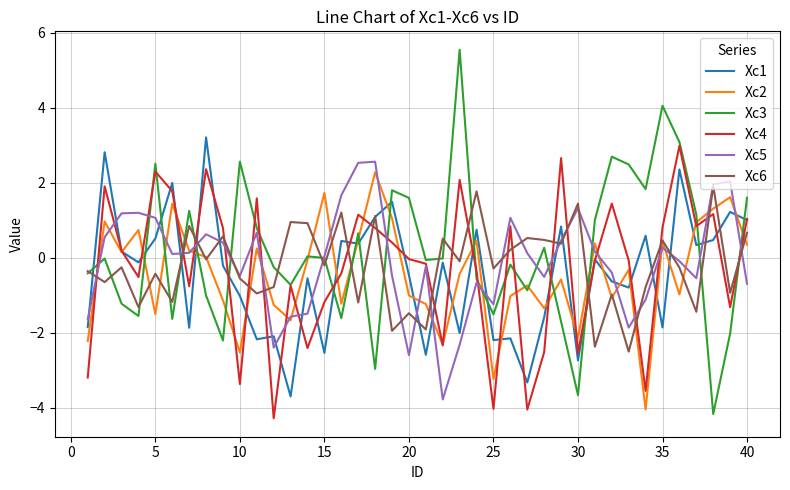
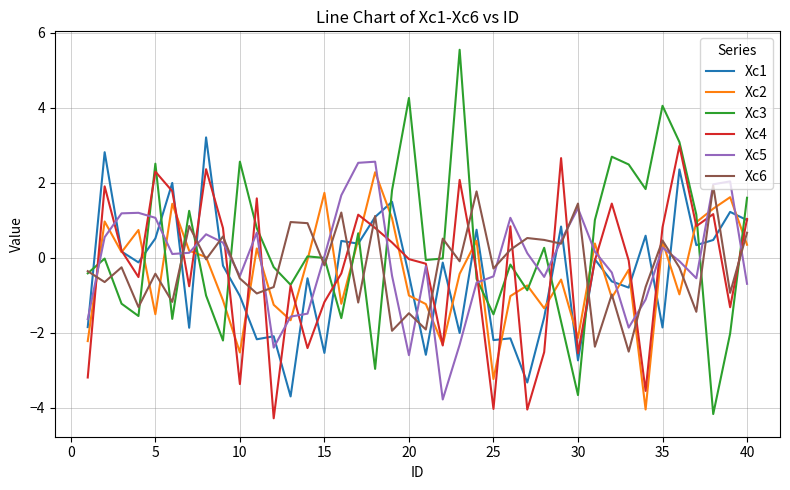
Xc3, 20: 1.6 -> 4.3
Xc5, 25: -1.2 -> -0.5
